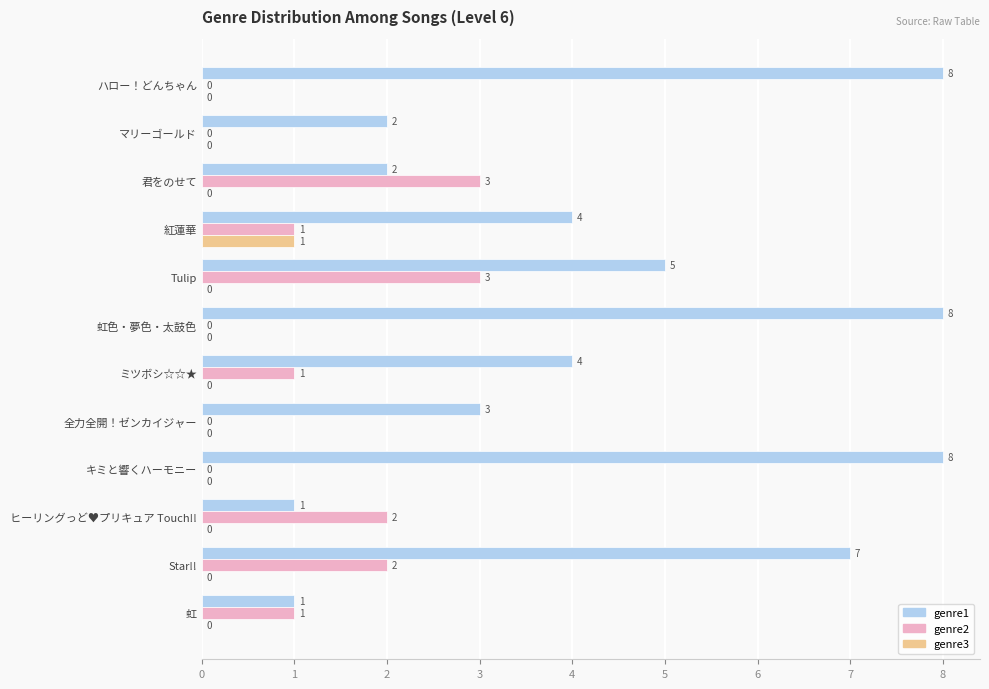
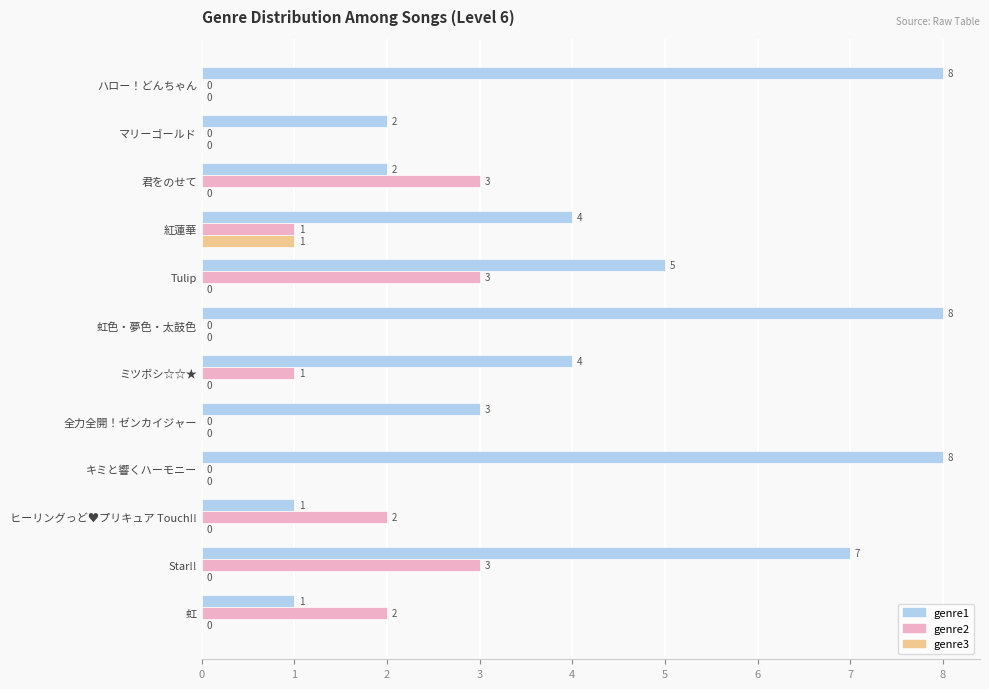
genre2, Star!!: 2 -> 3
genre2, 虹: 1 -> 2
